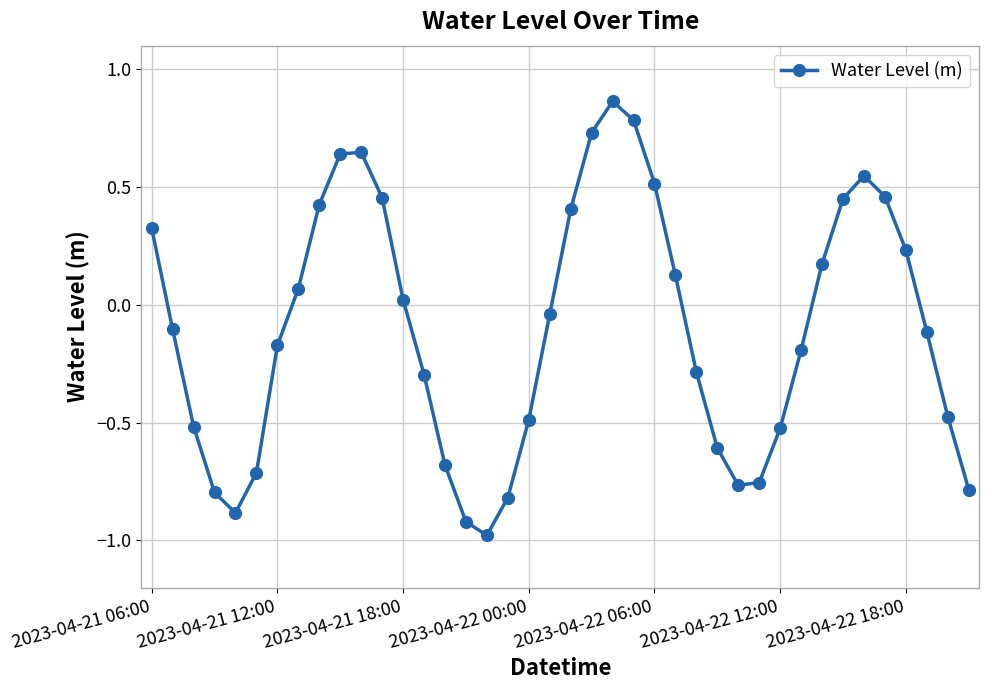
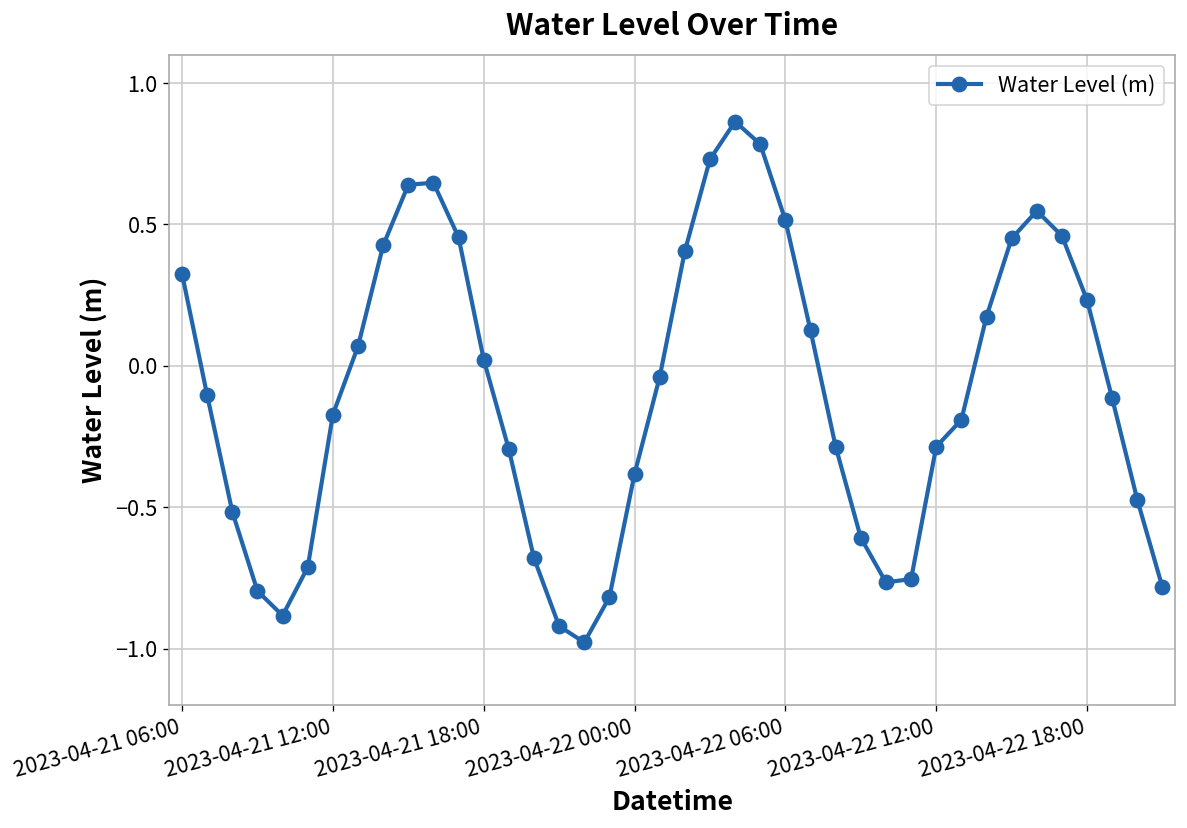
2023-04-22 00:00: -0.49 -> -0.38
2023-04-22 12:00: -0.52 -> -0.29
